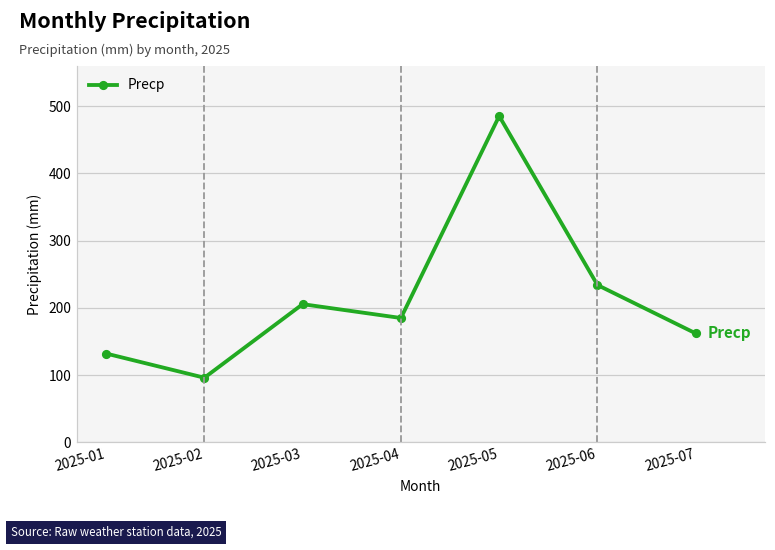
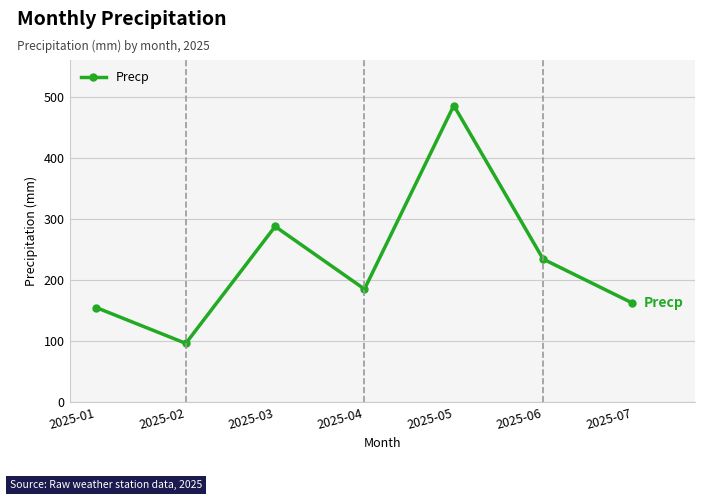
2025-01: 130 -> 150
2025-03: 210 -> 290
